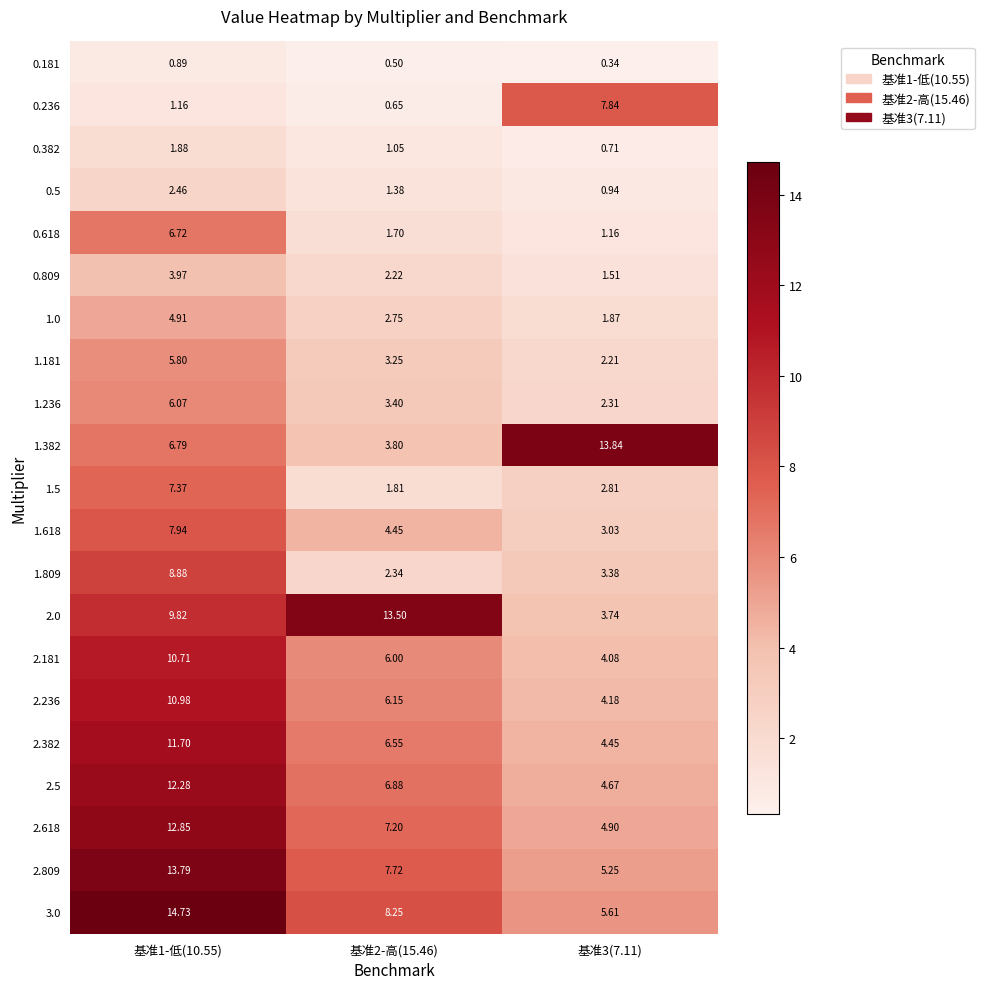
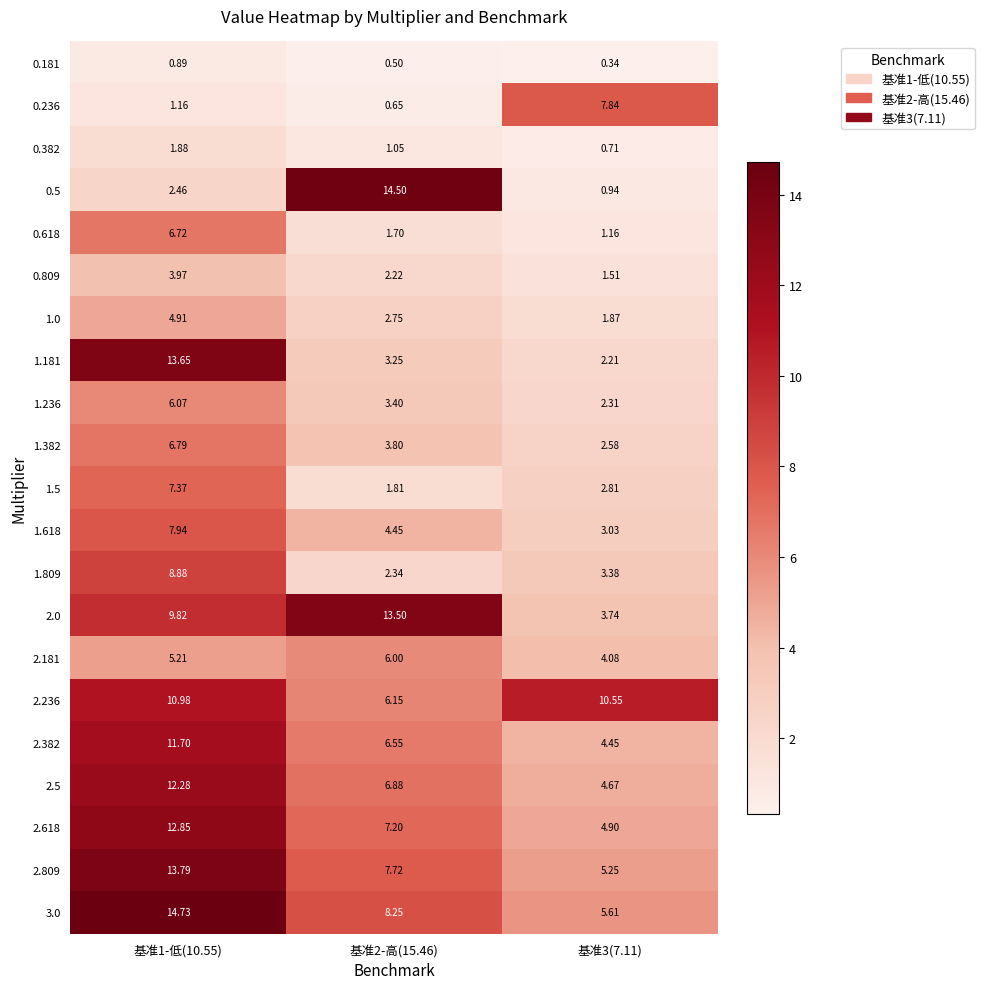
0.5, 基准2-高(15.46): 1.38 -> 14.50
1.181, 基准1-低(10.55): 5.80 -> 13.65
1.382, 基准3(7.11): 13.84 -> 2.58
2.181, 基准1-低(10.55): 10.71 -> 5.21
2.236, 基准3(7.11): 4.18 -> 10.55
